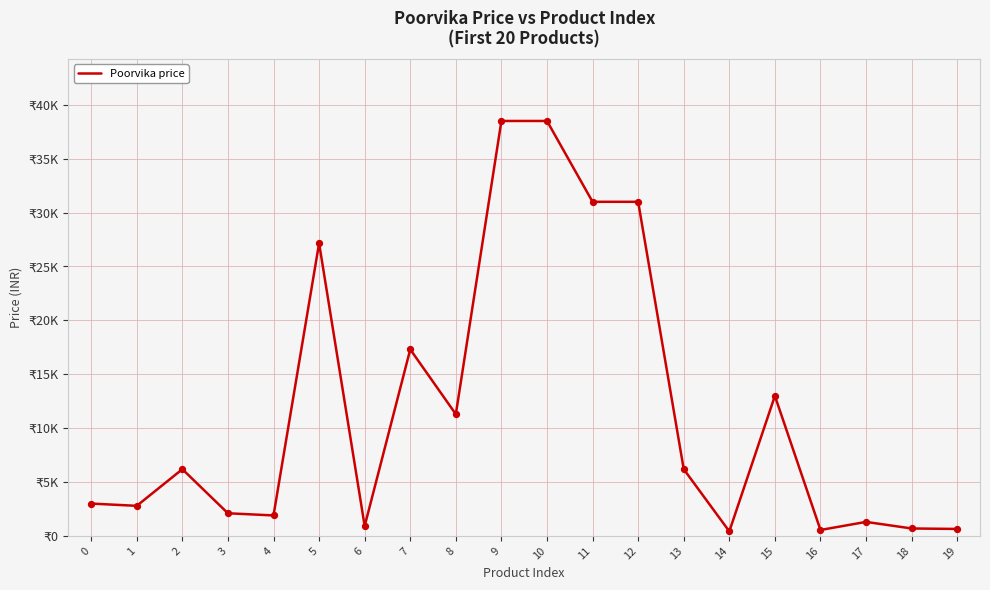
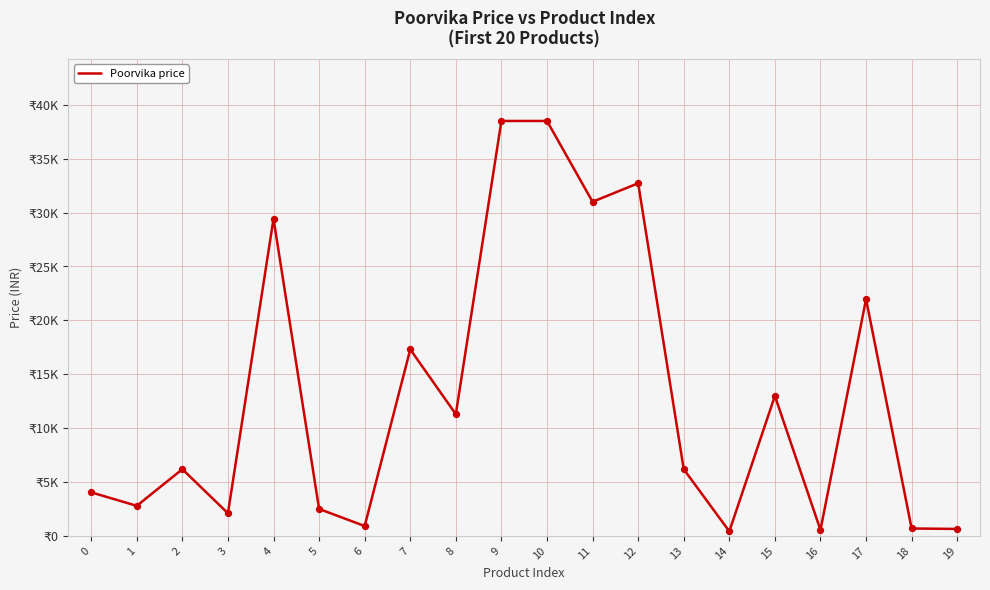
0: ₹3000 -> ₹4000
4: ₹1900 -> ₹29400
5: ₹27200 -> ₹2500
12: ₹31000 -> ₹32700
17: ₹1300 -> ₹22000
